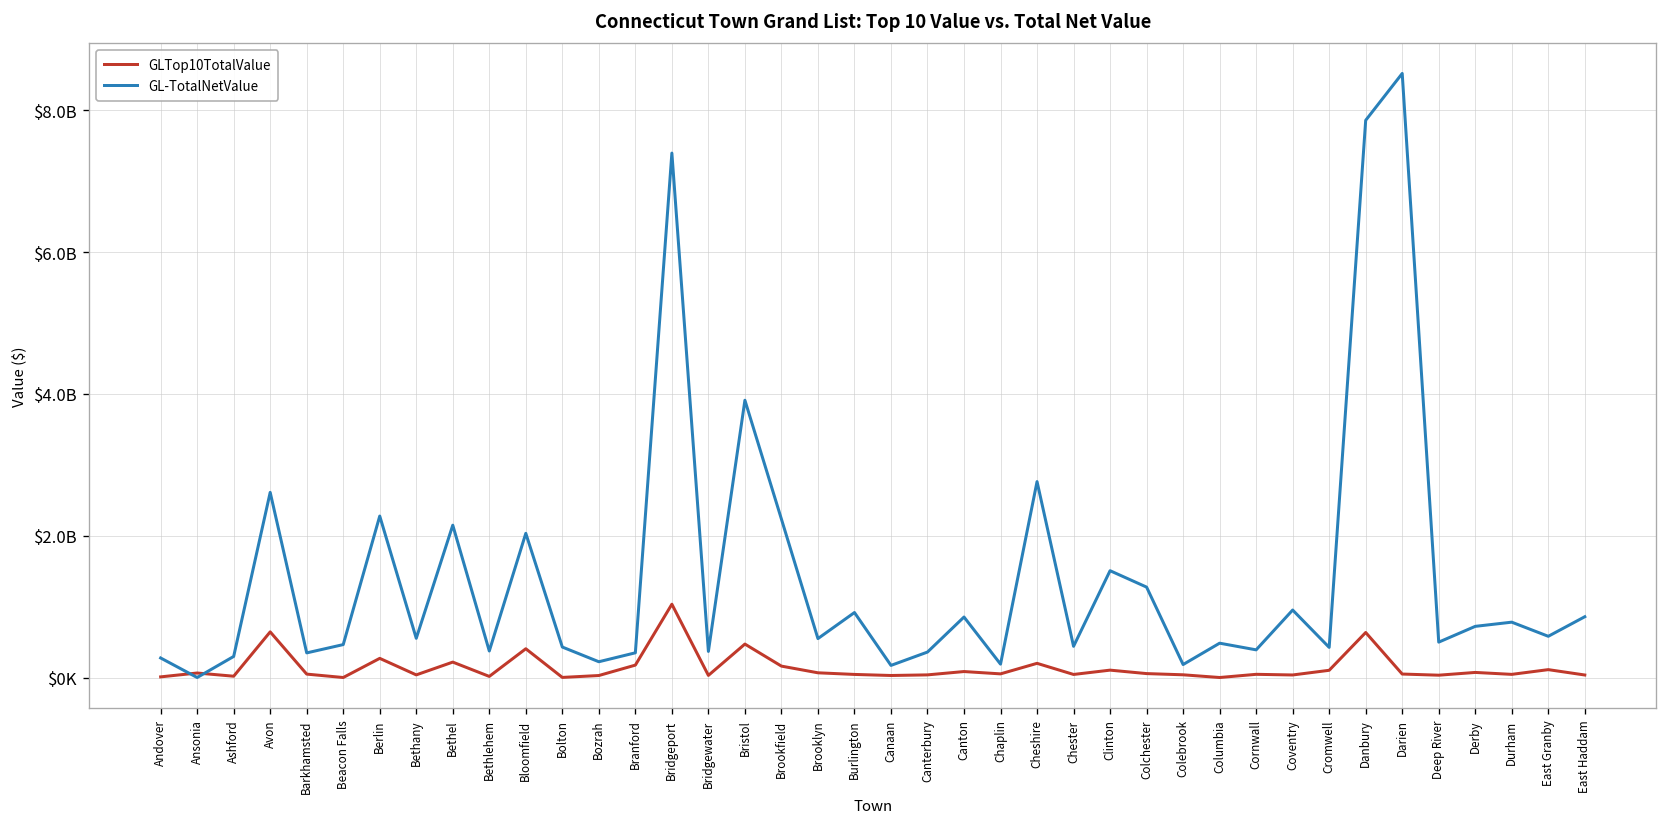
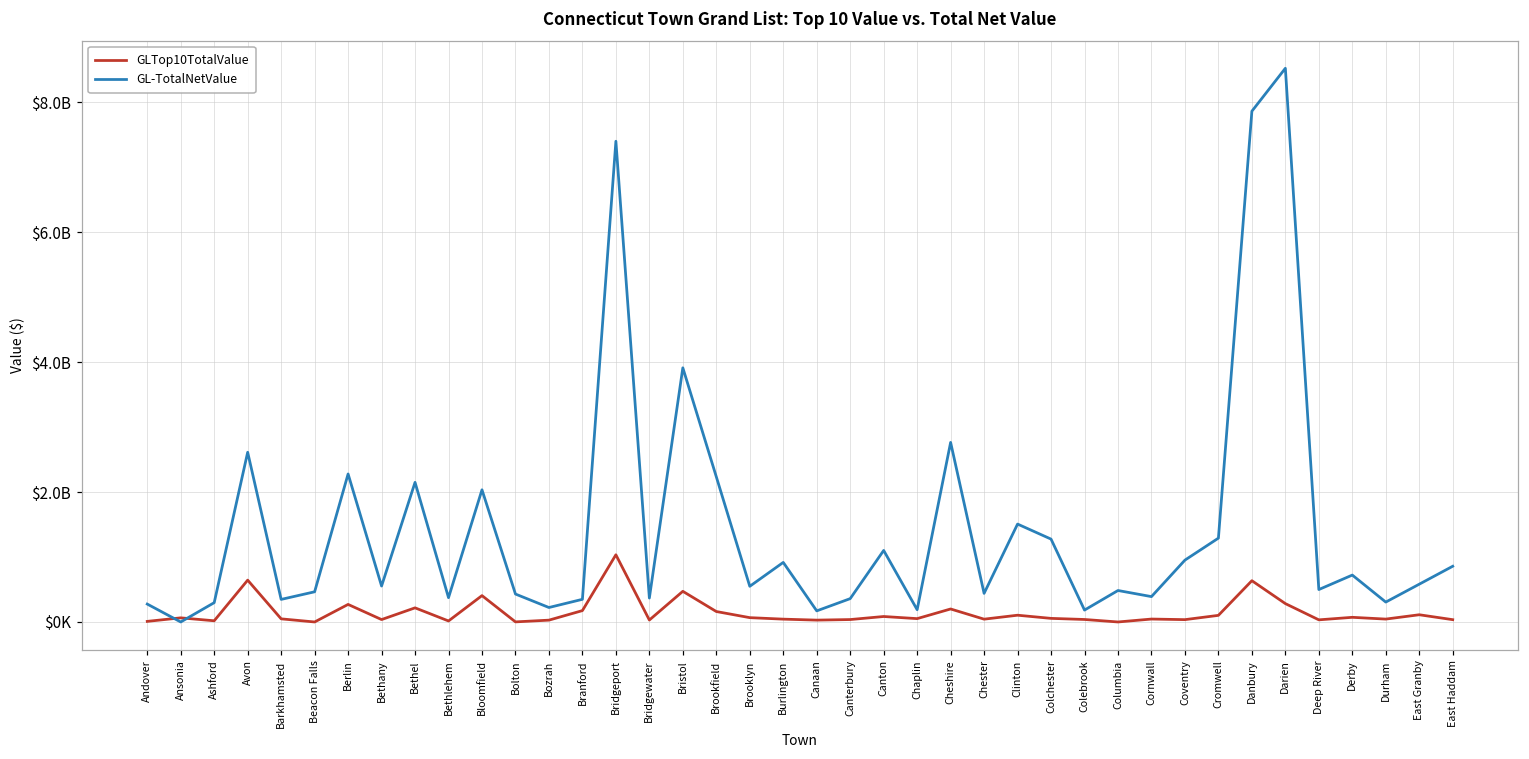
GL-TotalNetValue, Canton: $900000000 -> $1100000000
GL-TotalNetValue, Cromwell: $400000000 -> $1300000000
GLTop10TotalValue, Darien: $0 -> $300000000
GL-TotalNetValue, Durham: $800000000 -> $300000000
